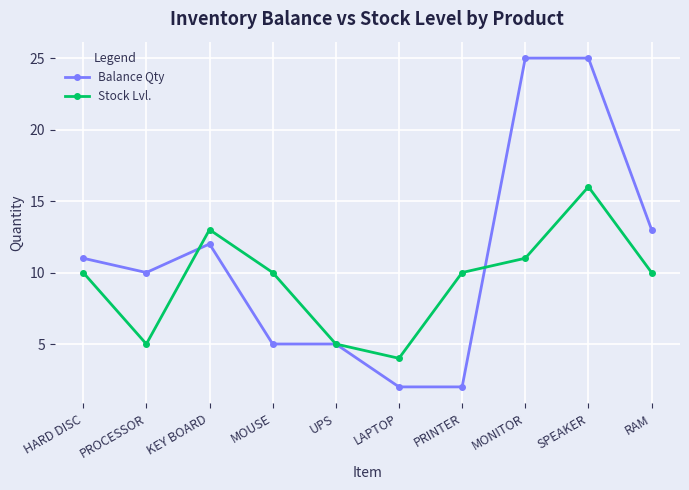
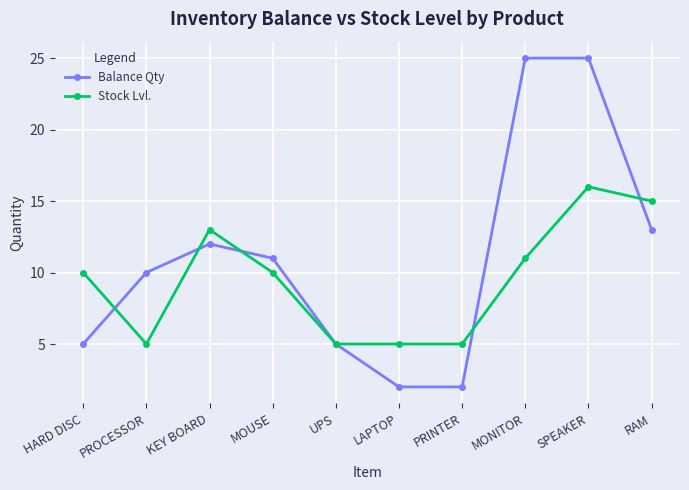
Balance Qty, HARD DISC: 11 -> 5
Balance Qty, MOUSE: 5 -> 11
Stock Lvl., LAPTOP: 4 -> 5
Stock Lvl., PRINTER: 10 -> 5
Stock Lvl., RAM: 10 -> 15
